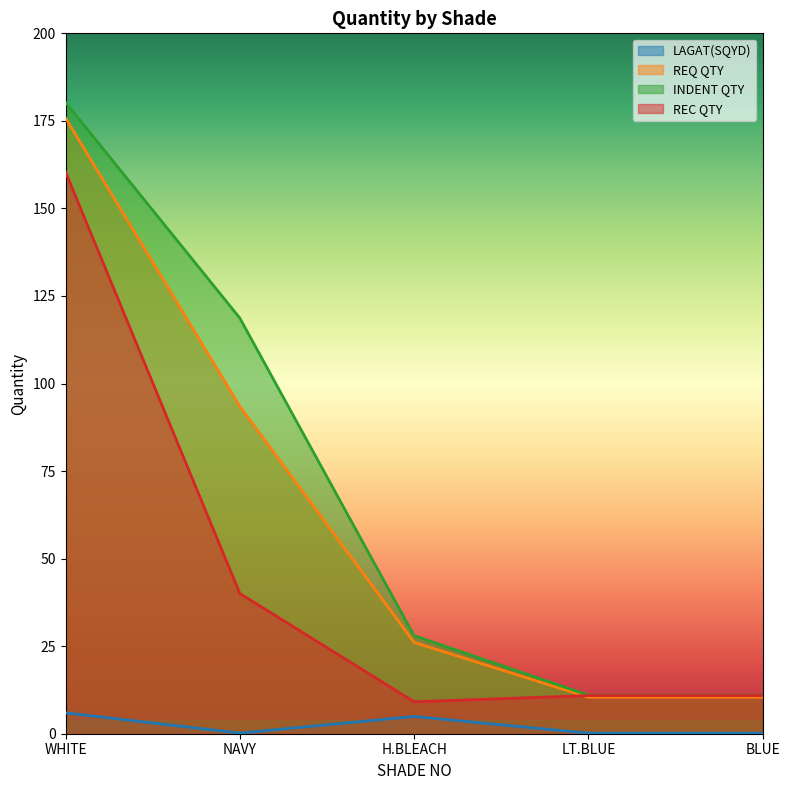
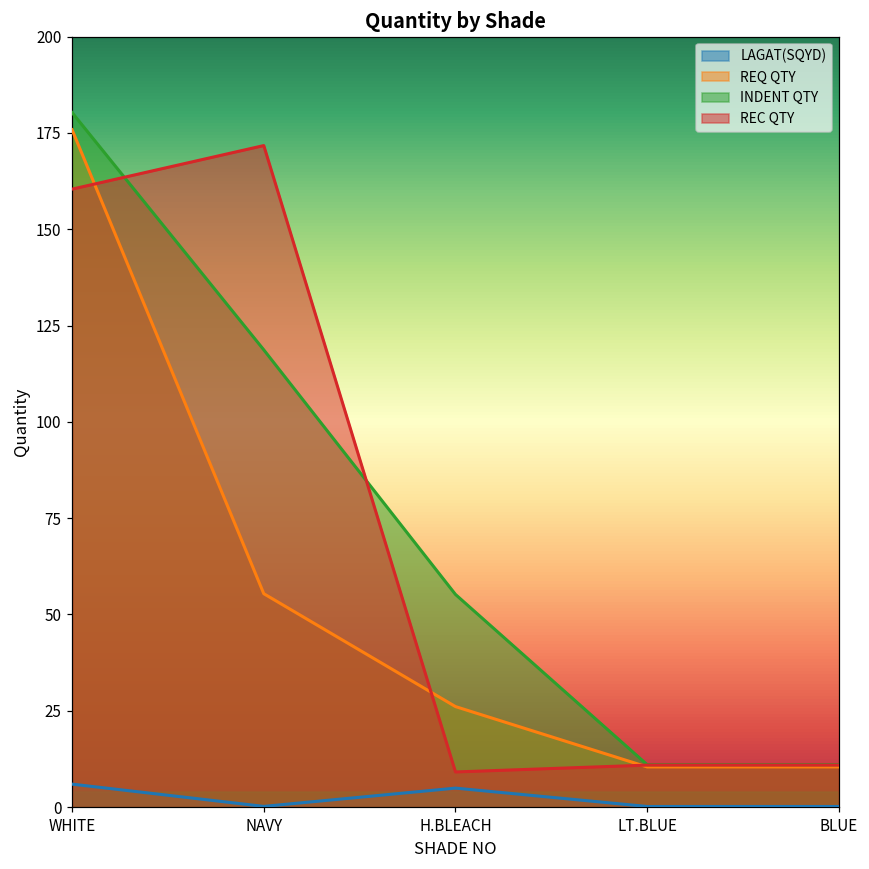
REQ QTY, NAVY: 93 -> 55
REC QTY, NAVY: 40 -> 172
INDENT QTY, H.BLEACH: 28 -> 55
